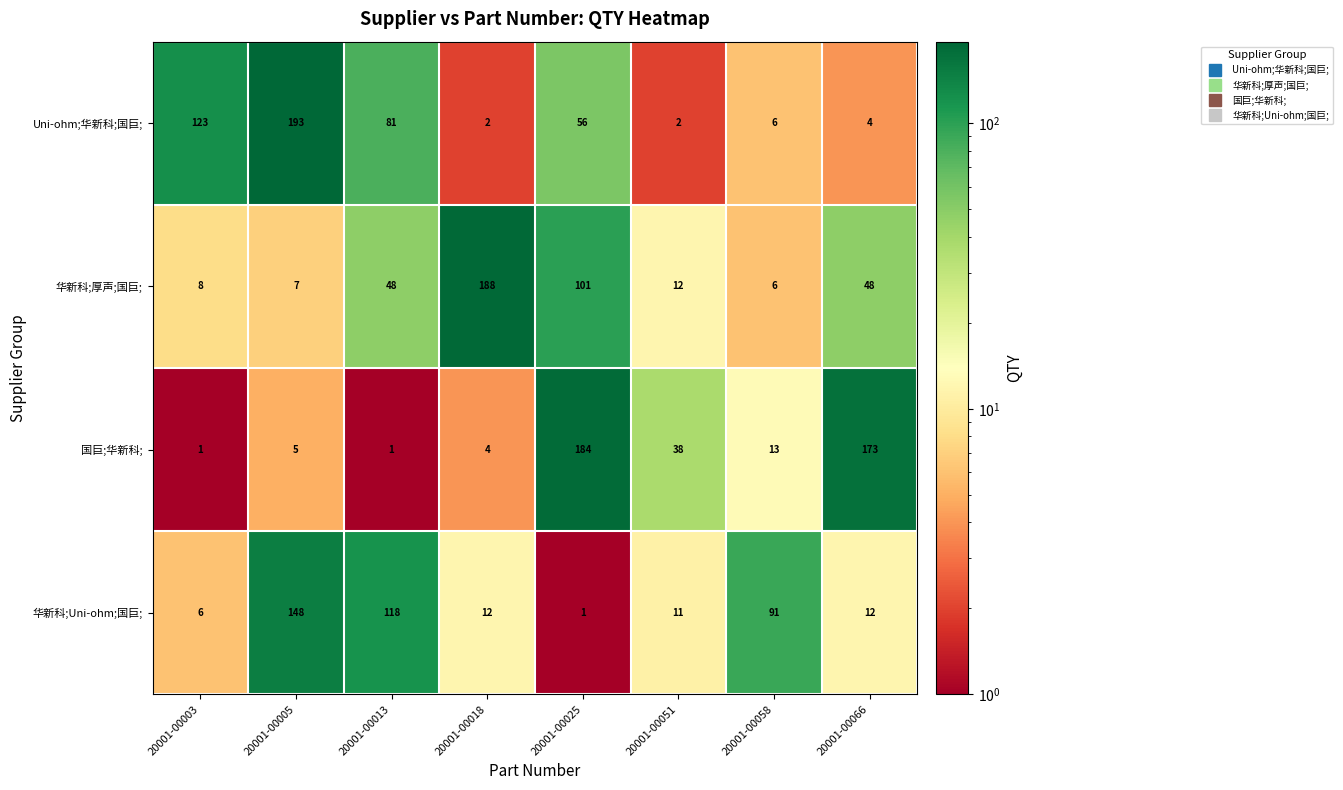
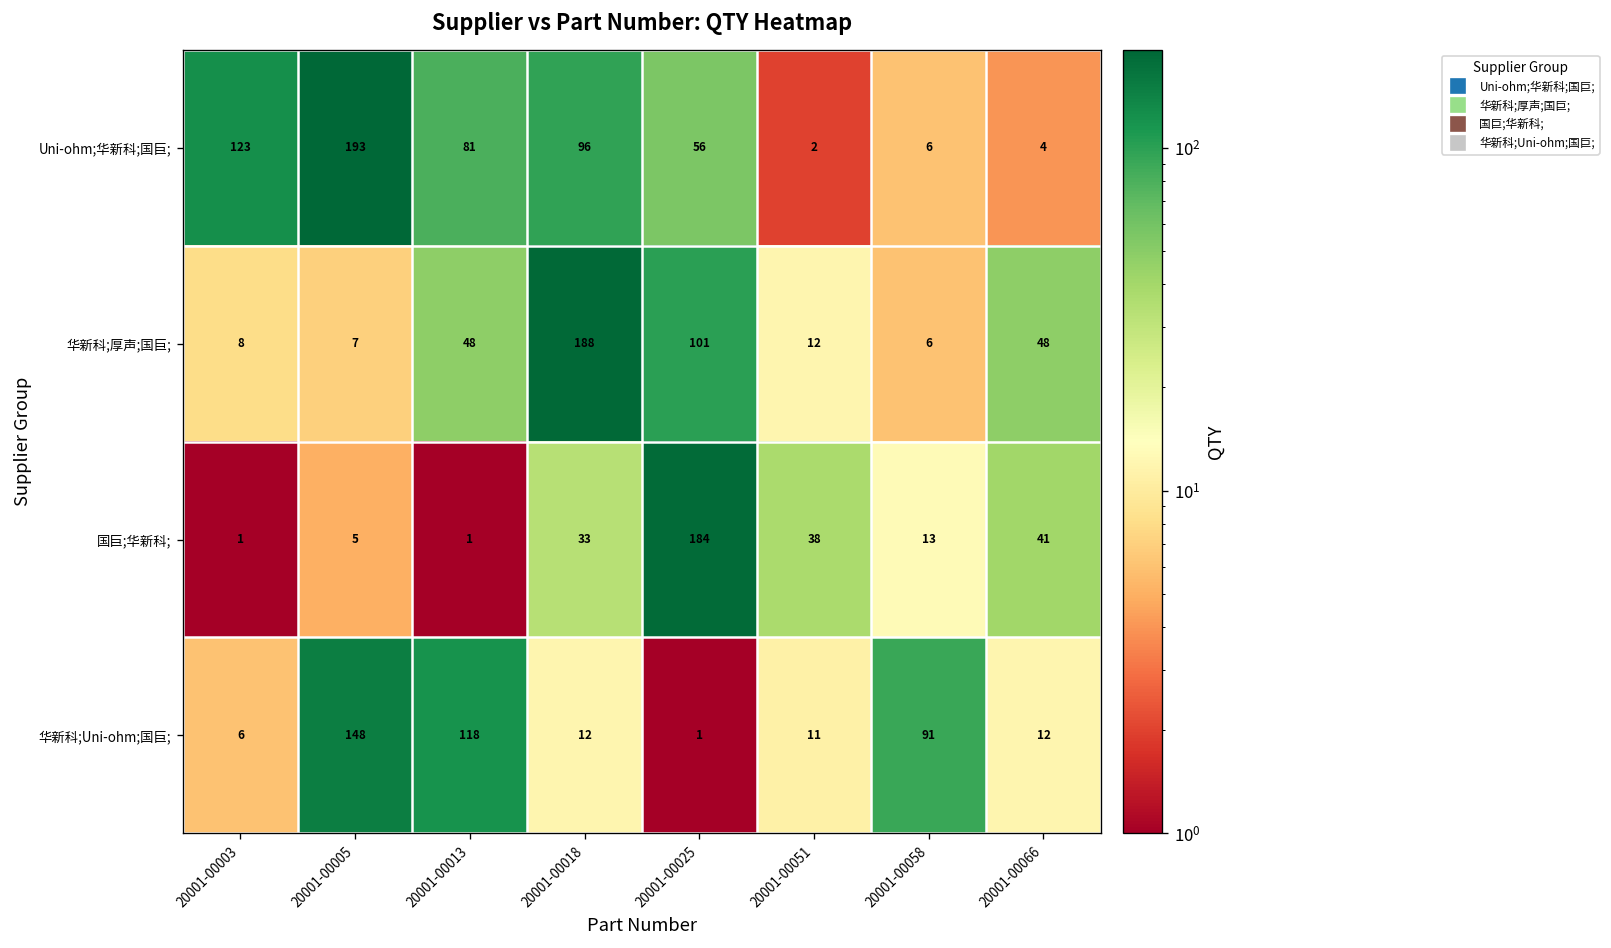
Uni-ohm;华新科;国巨;, 20001-00018: 2 -> 96
国巨;华新科;, 20001-00018: 4 -> 33
国巨;华新科;, 20001-00066: 173 -> 41
